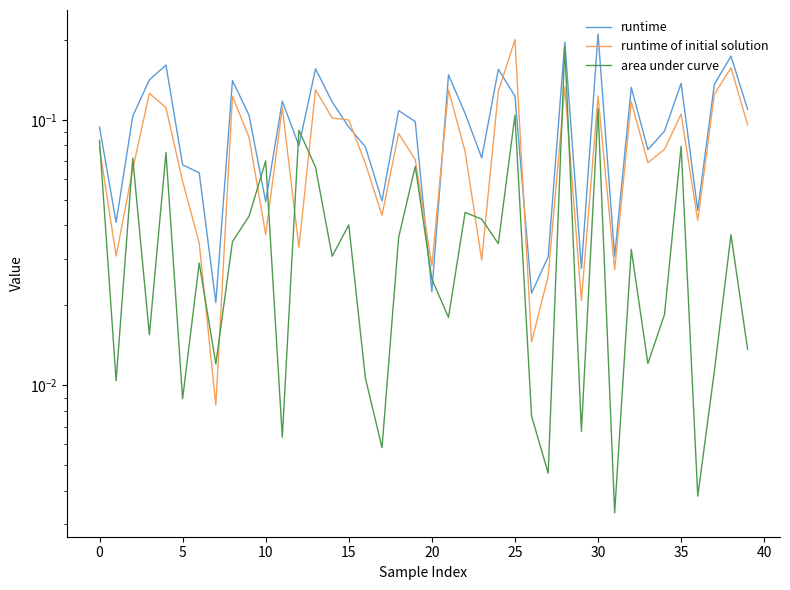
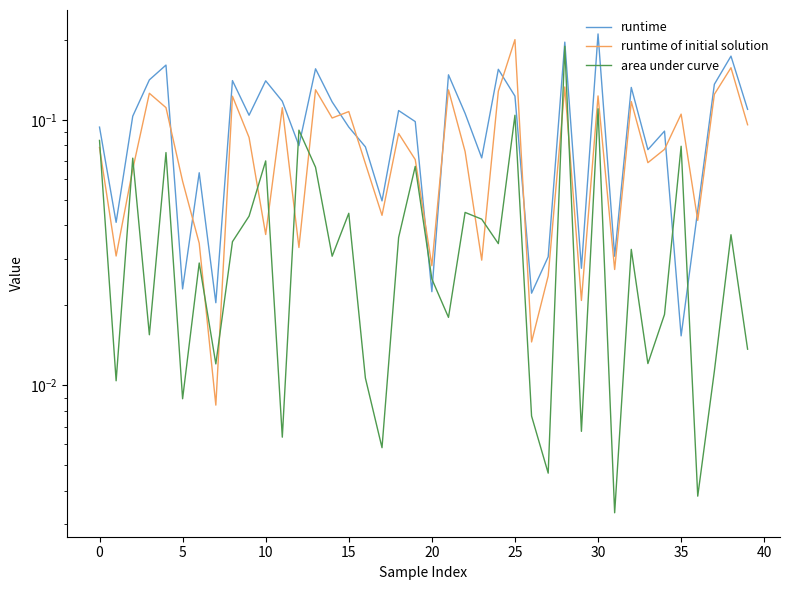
runtime, 5: 0.068 -> 0.023
runtime, 10: 0.049 -> 0.14
runtime of initial solution, 15: 0.100 -> 0.107
area under curve, 15: 0.040 -> 0.044
runtime, 35: 0.14 -> 0.015
